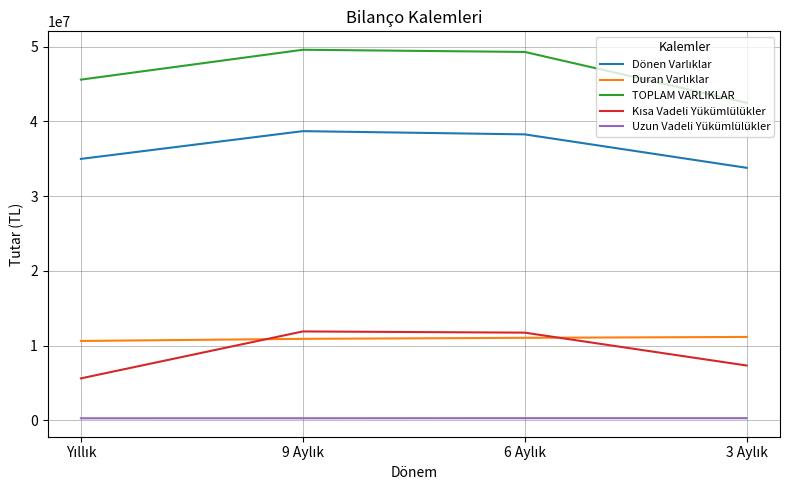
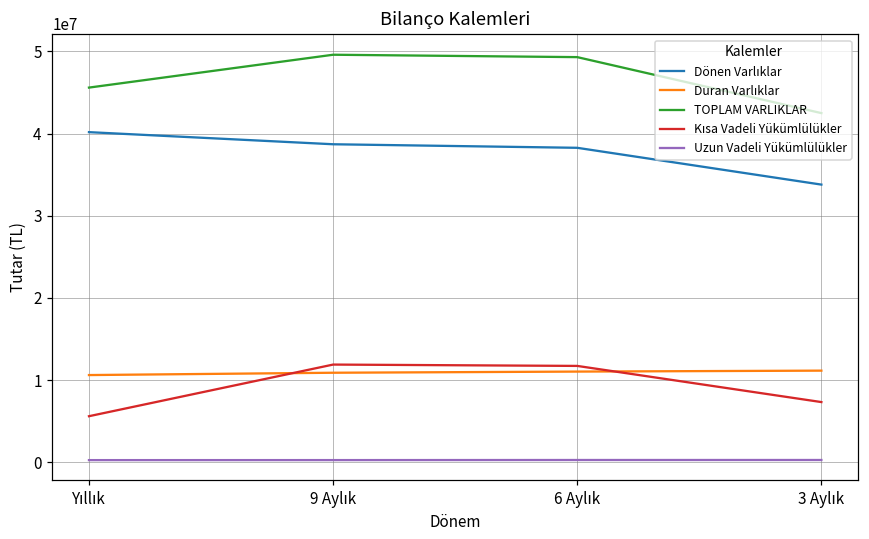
Dönen Varlıklar, Yıllık: 35000000 -> 40000000
